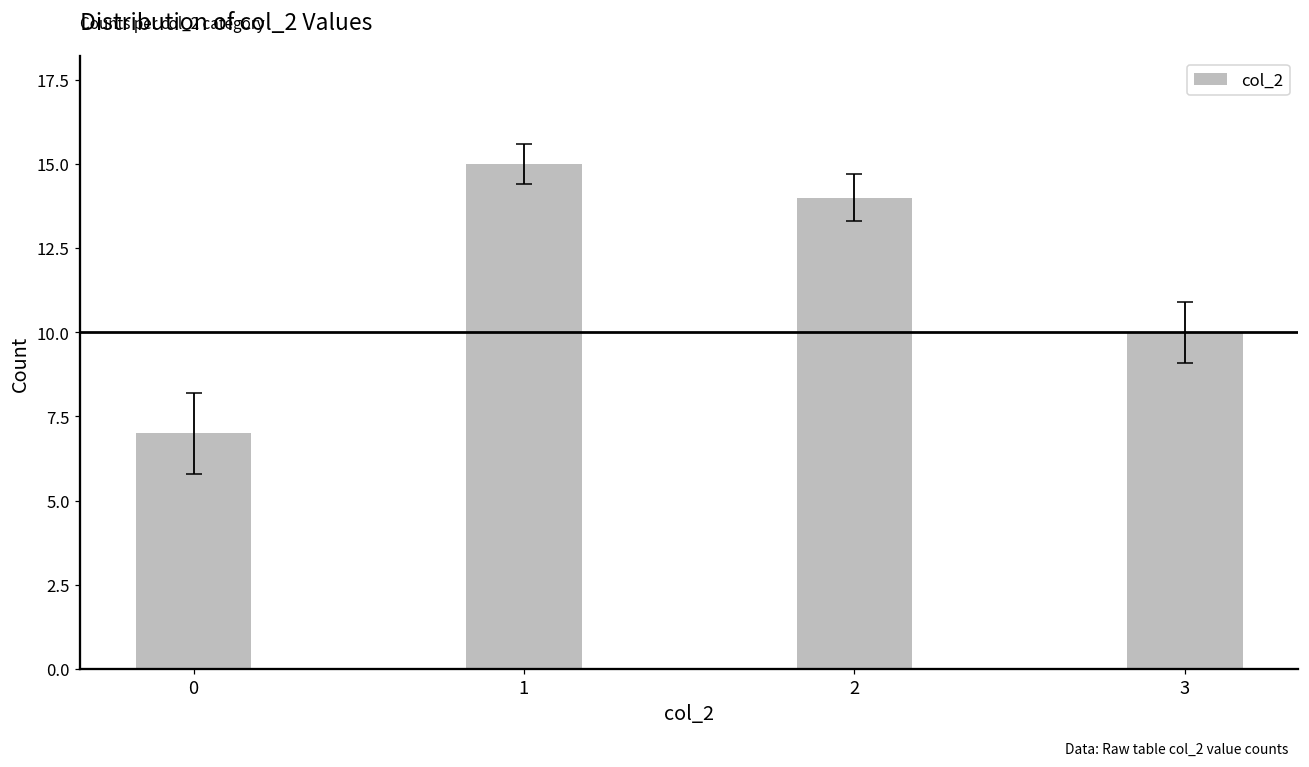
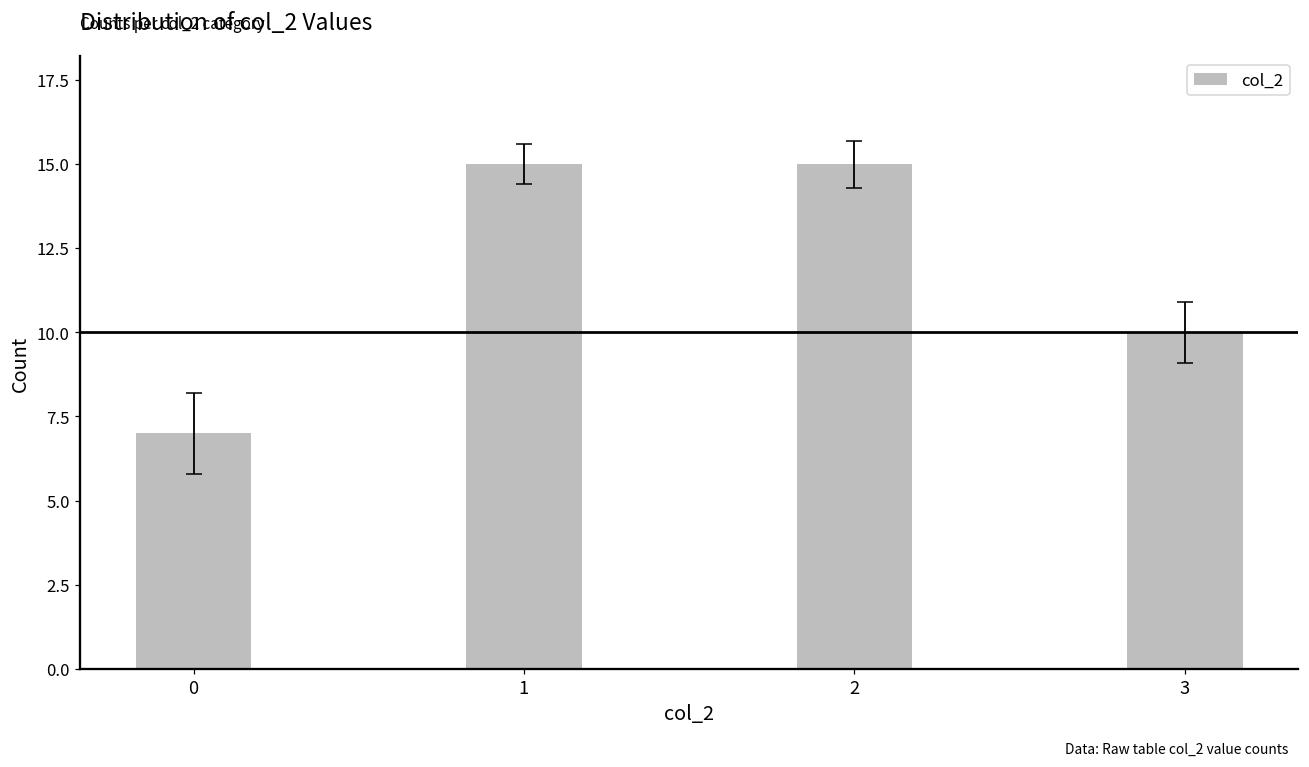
col_2, 2: 14 -> 15
